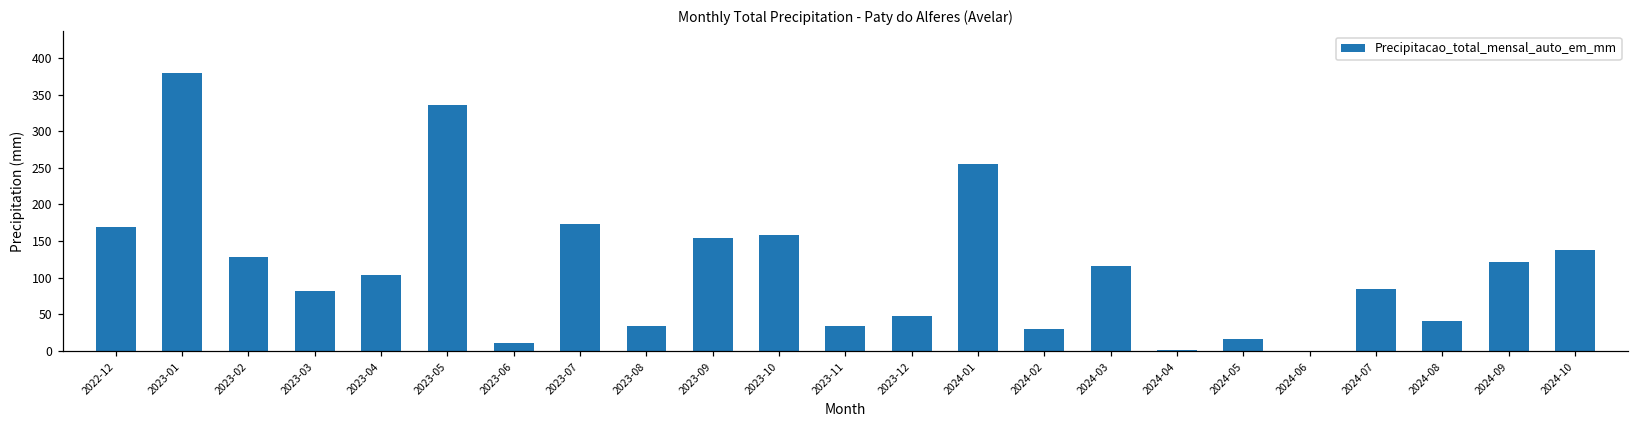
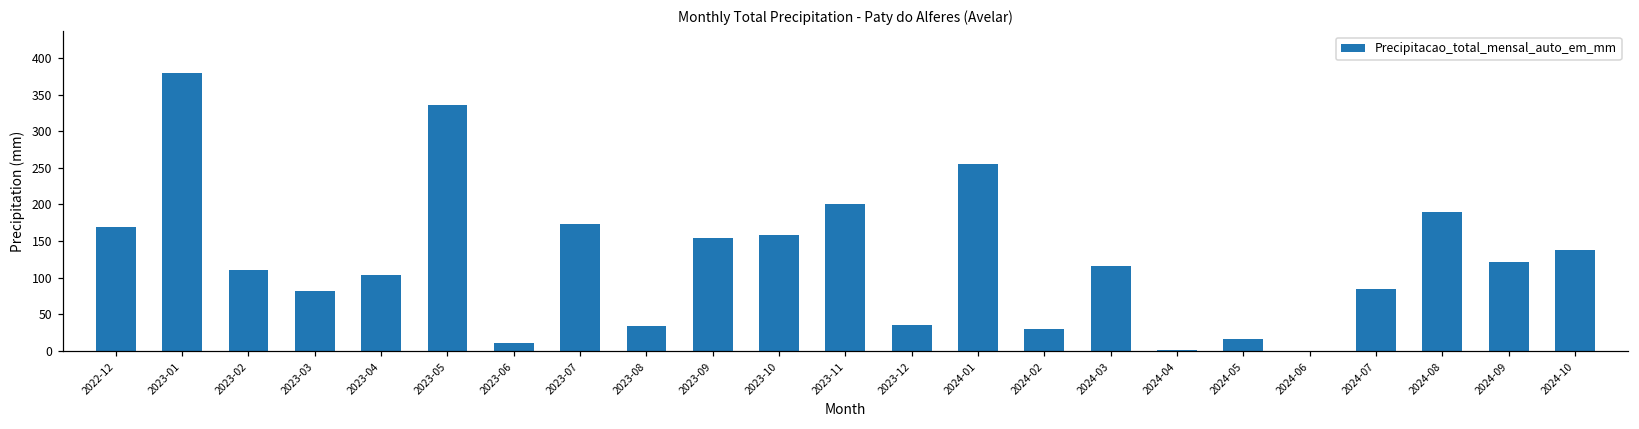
2023-02: 130 -> 110
2023-11: 30 -> 200
2023-12: 50 -> 40
2024-08: 40 -> 190
